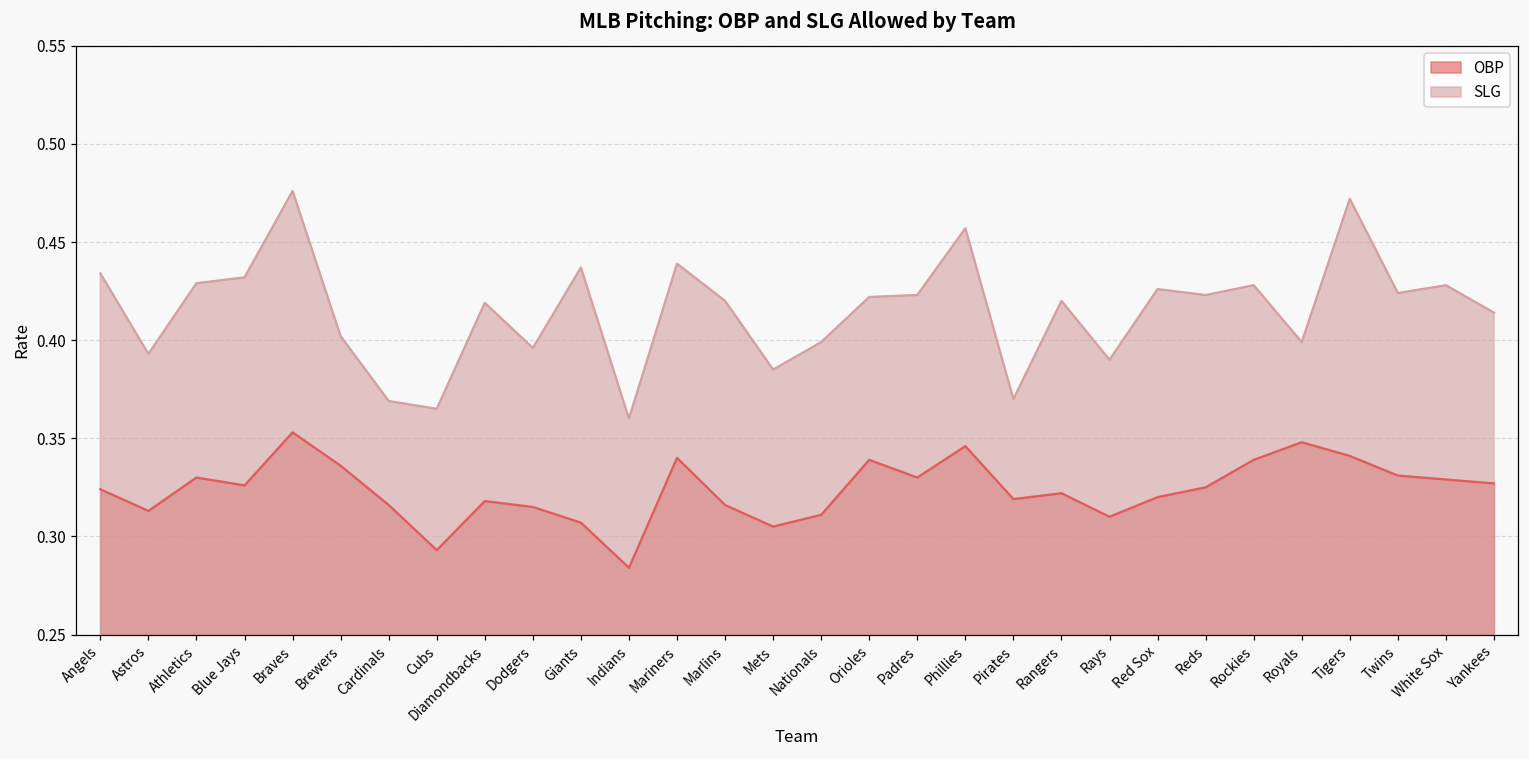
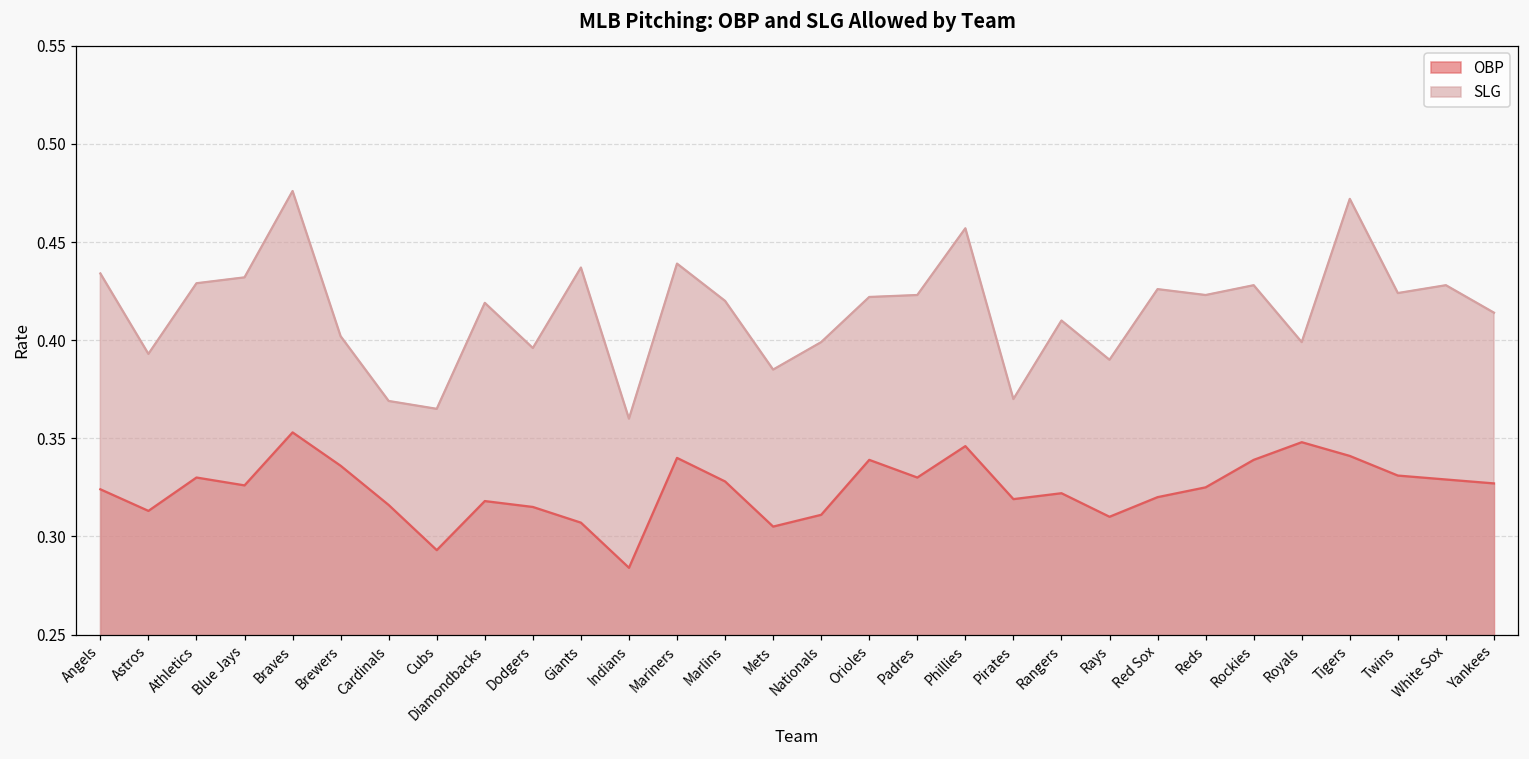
OBP, Marlins: 0.316 -> 0.328
SLG, Rangers: 0.42 -> 0.41
